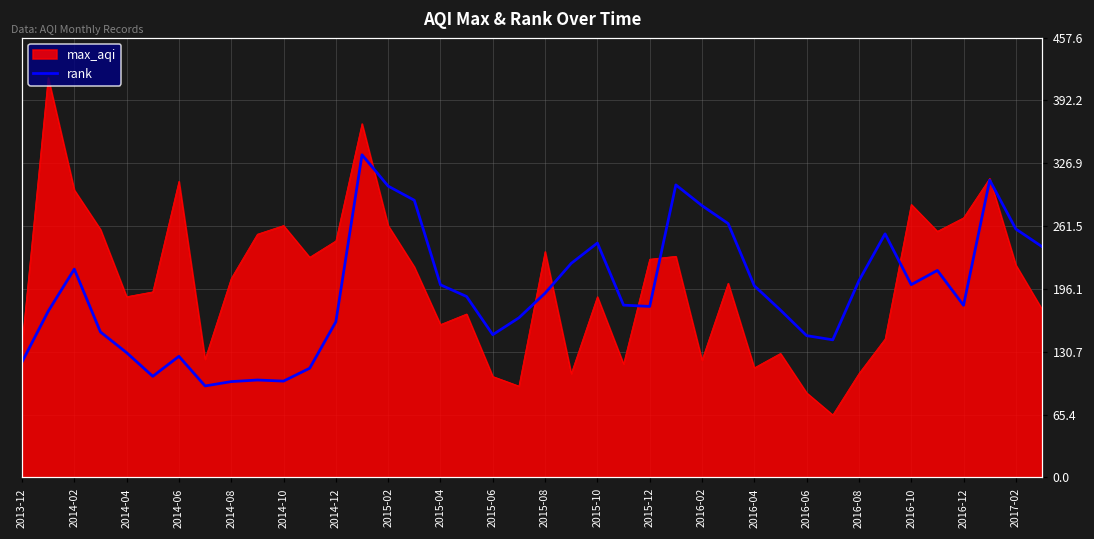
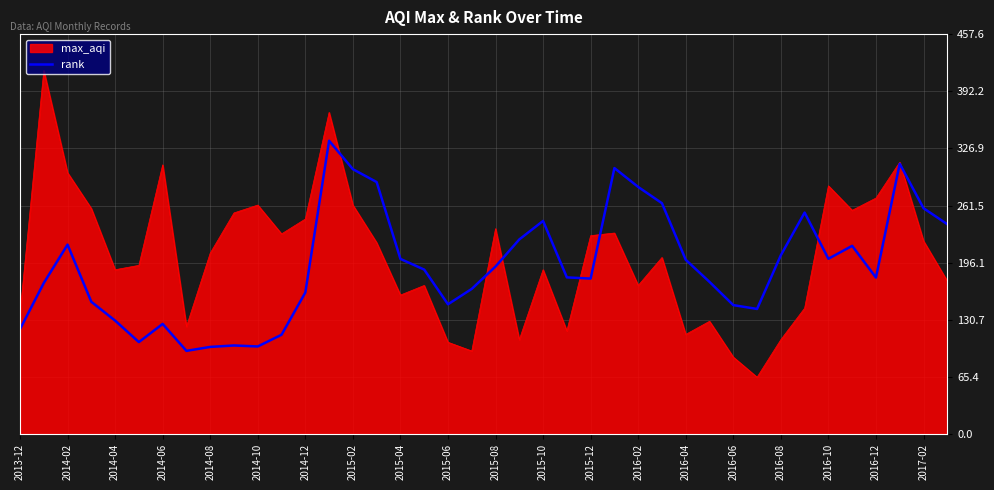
max_aqi, 2016-02: 120 -> 170
